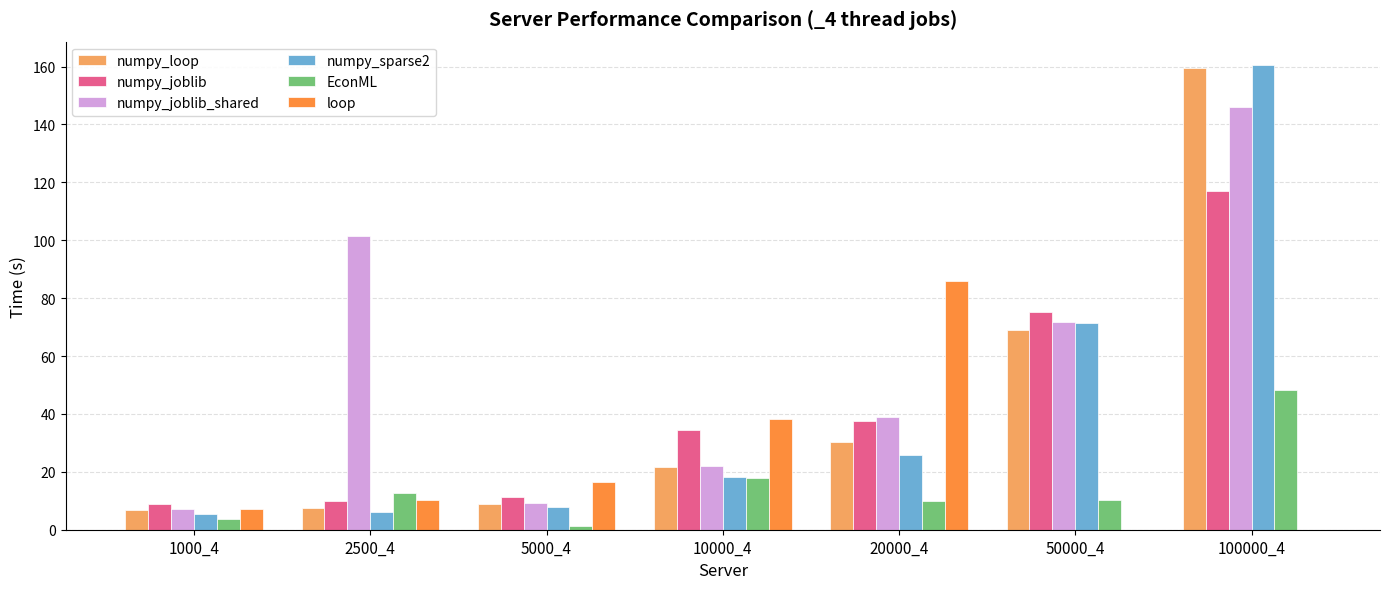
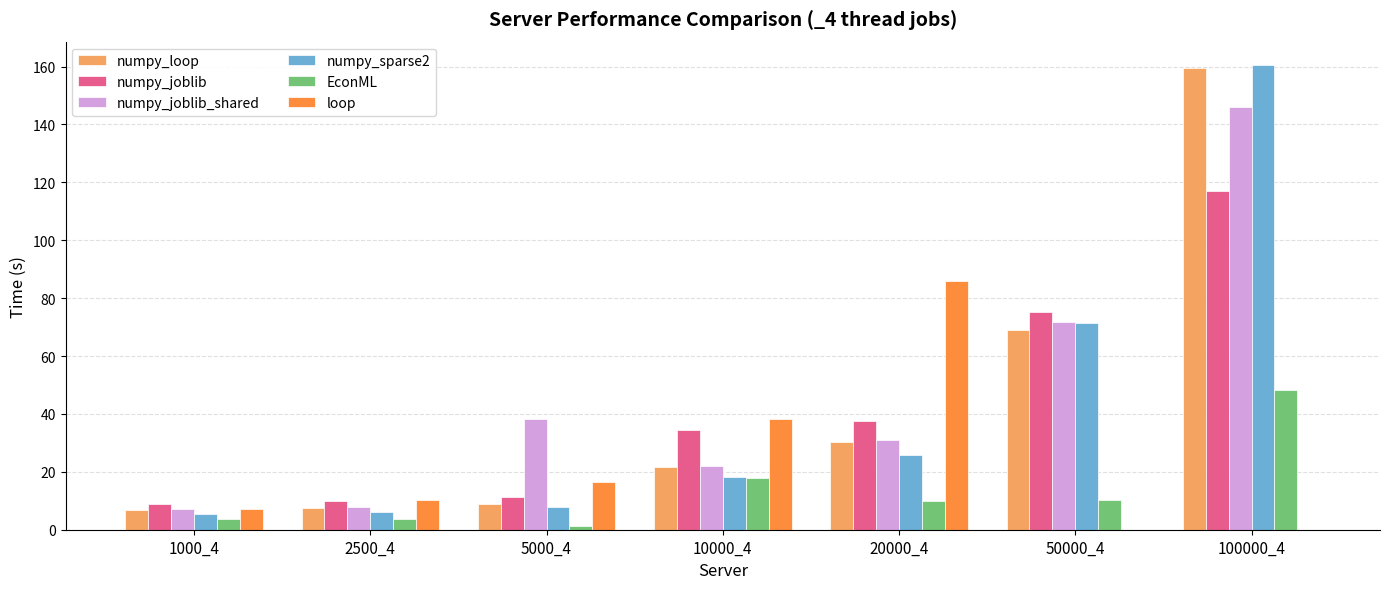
numpy_joblib_shared, 2500_4: 101 -> 8
EconML, 2500_4: 13 -> 4
numpy_joblib_shared, 5000_4: 9 -> 38
numpy_joblib_shared, 20000_4: 39 -> 31
